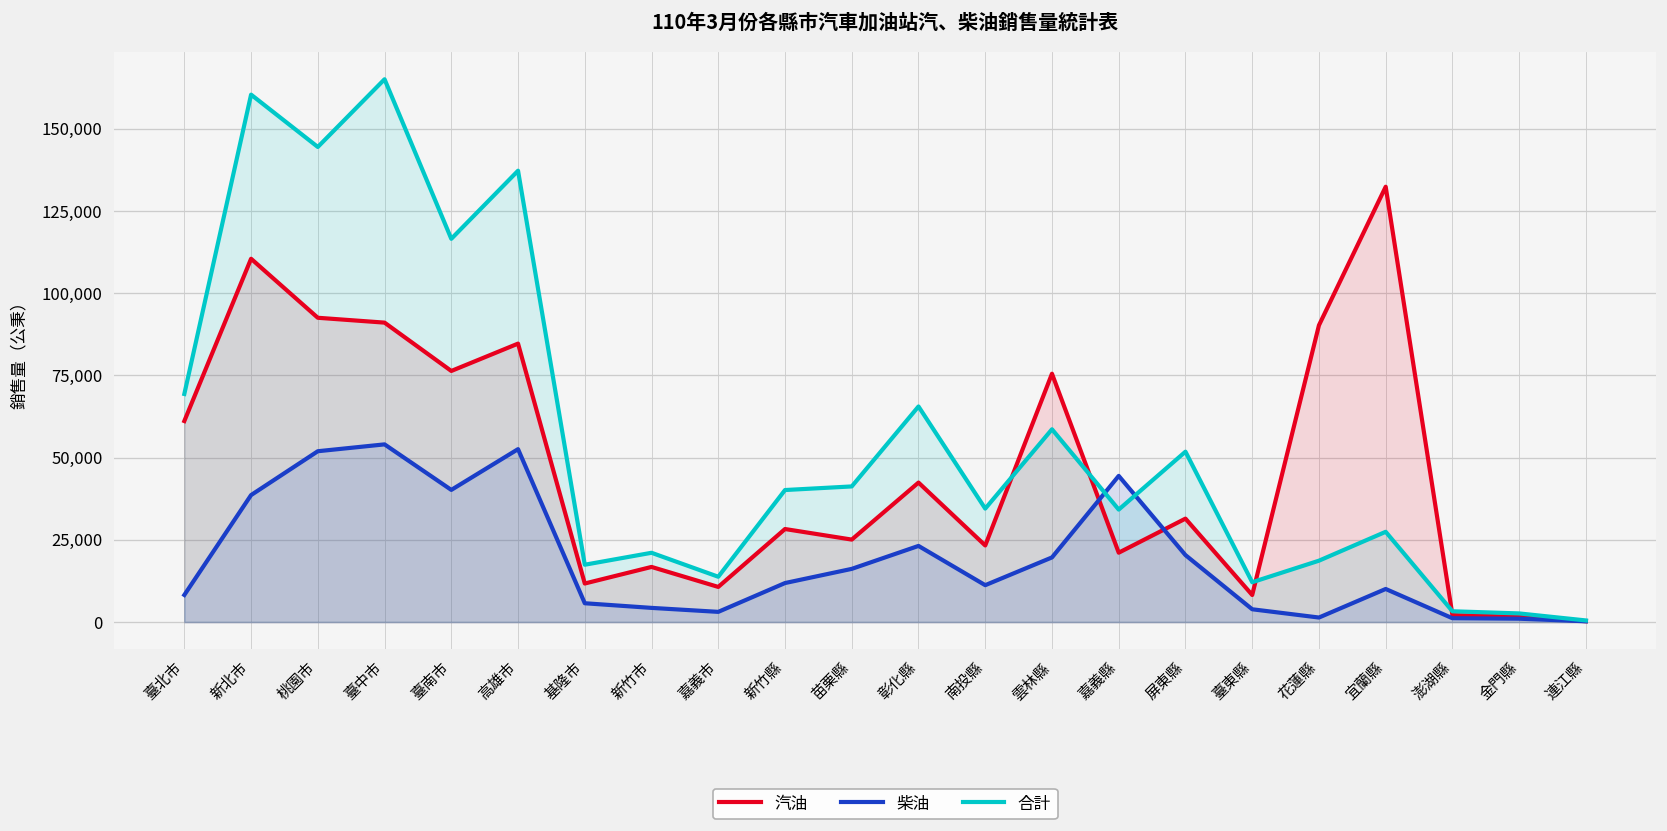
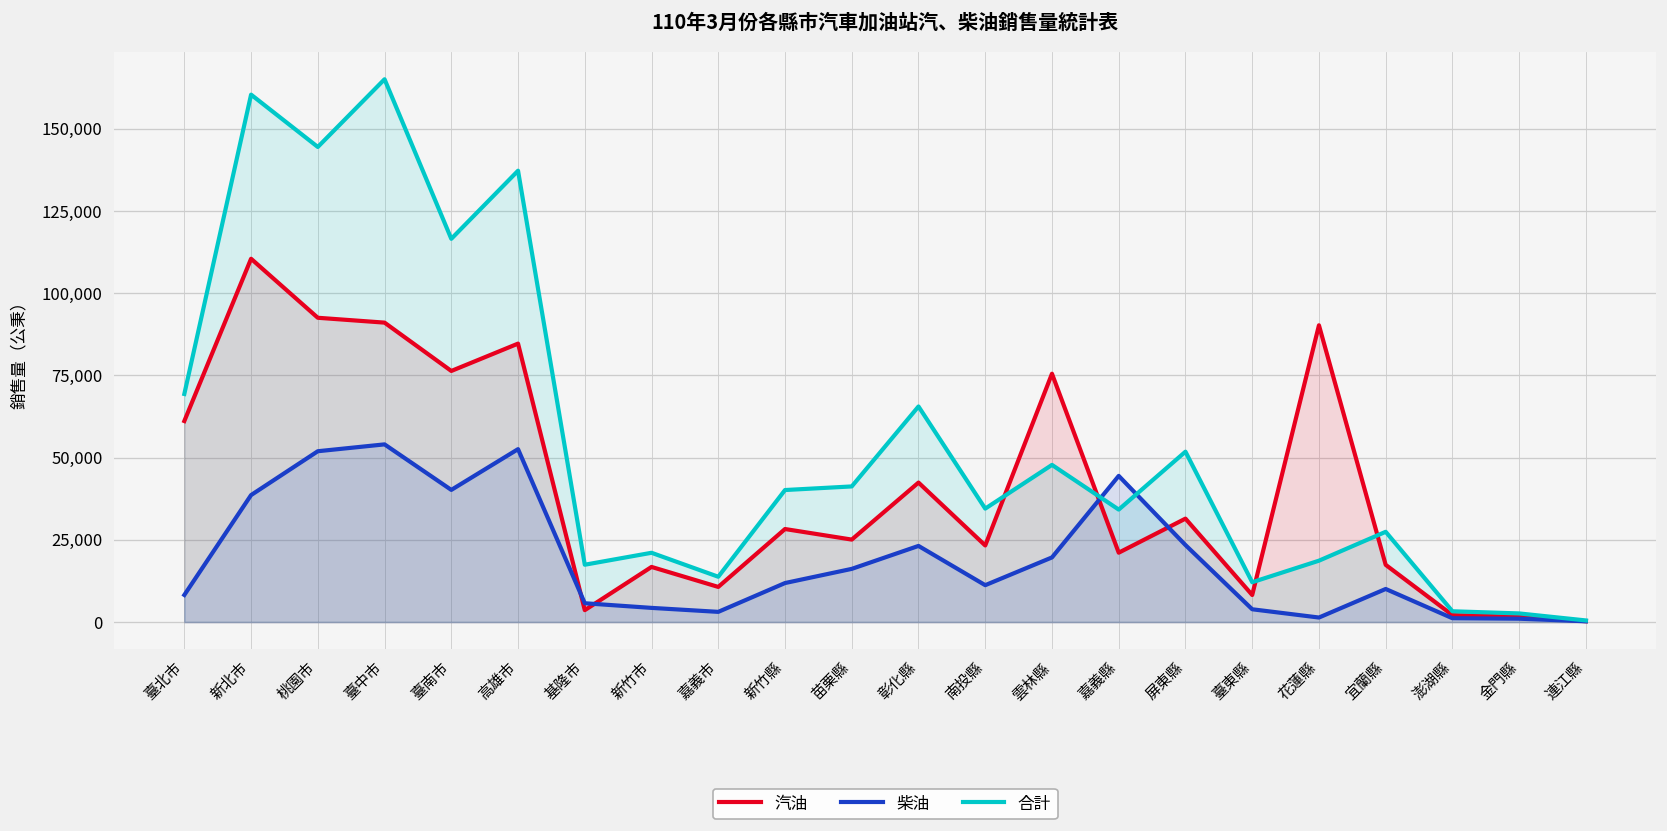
汽油, 基隆市: 12,000 -> 4,000
合計, 雲林縣: 59,000 -> 48,000
柴油, 屏東縣: 20,000 -> 23,000
汽油, 宜蘭縣: 132,000 -> 17,000
